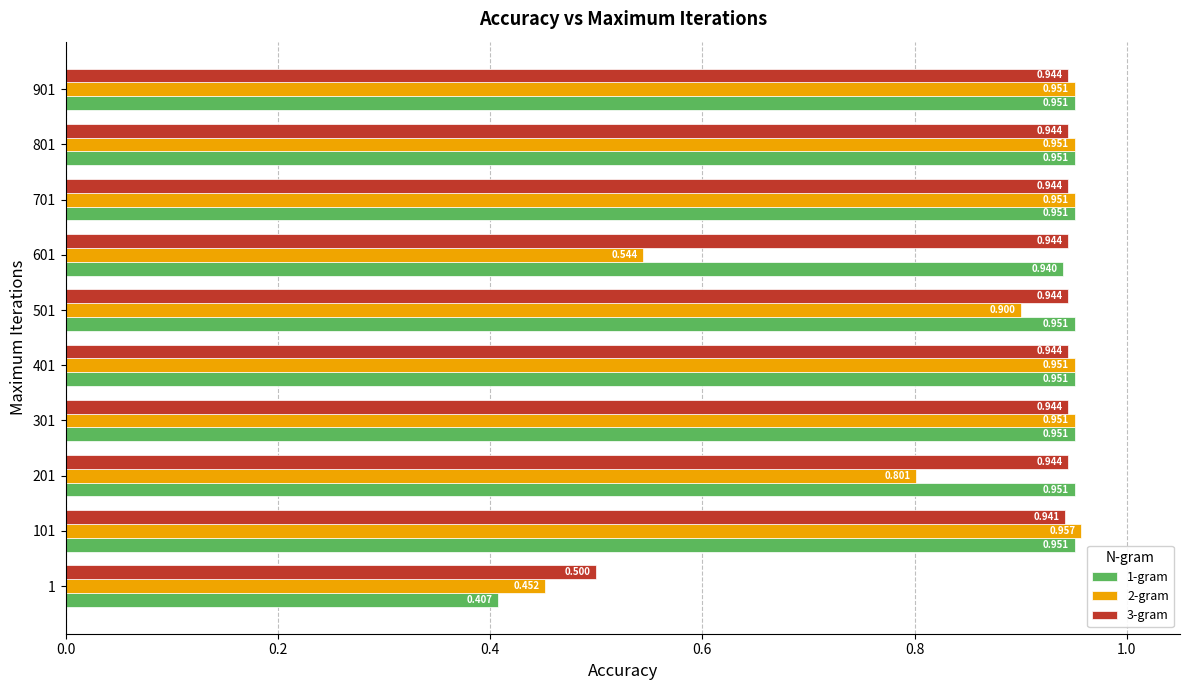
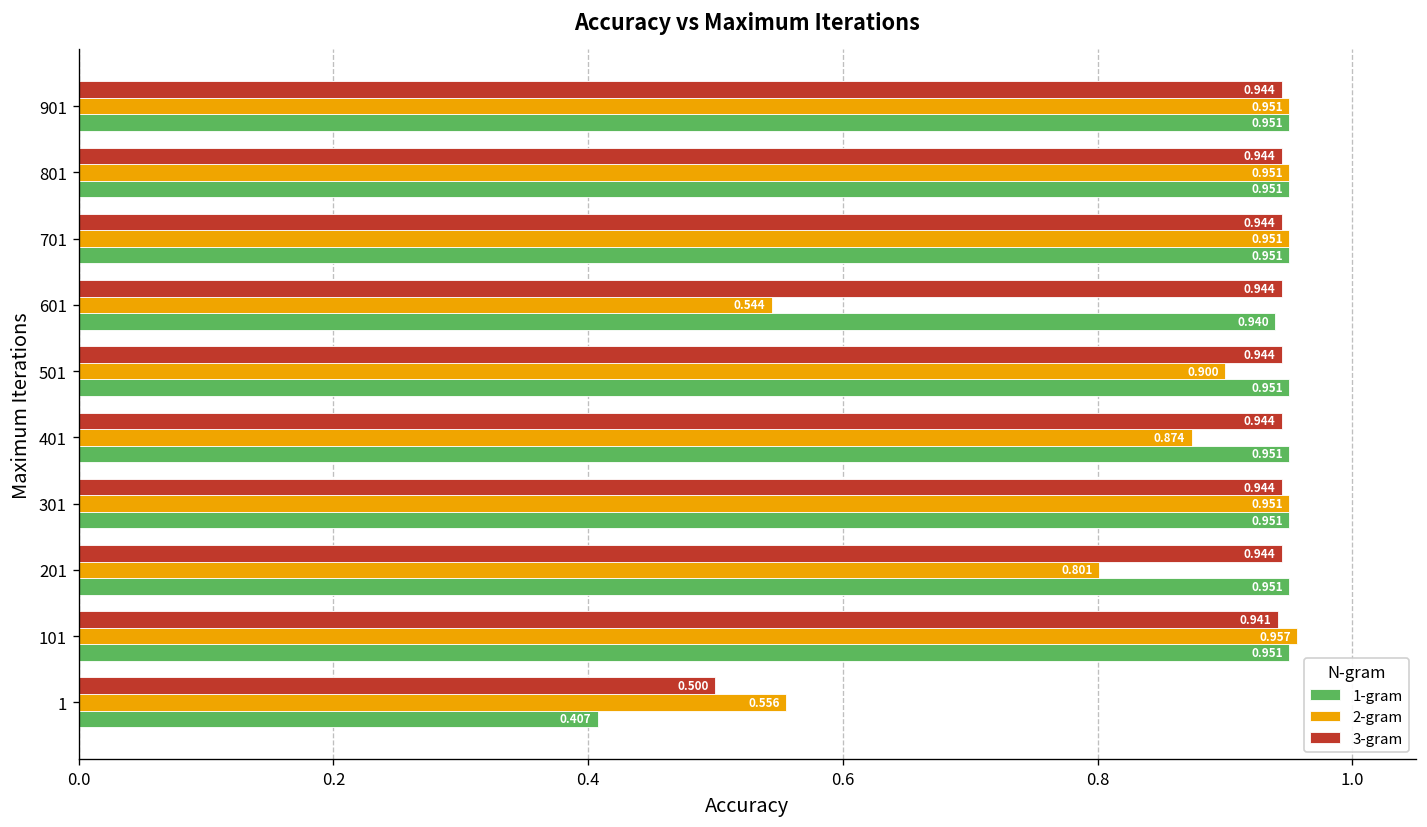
2-gram, 401: 0.951 -> 0.874
2-gram, 1: 0.452 -> 0.556
